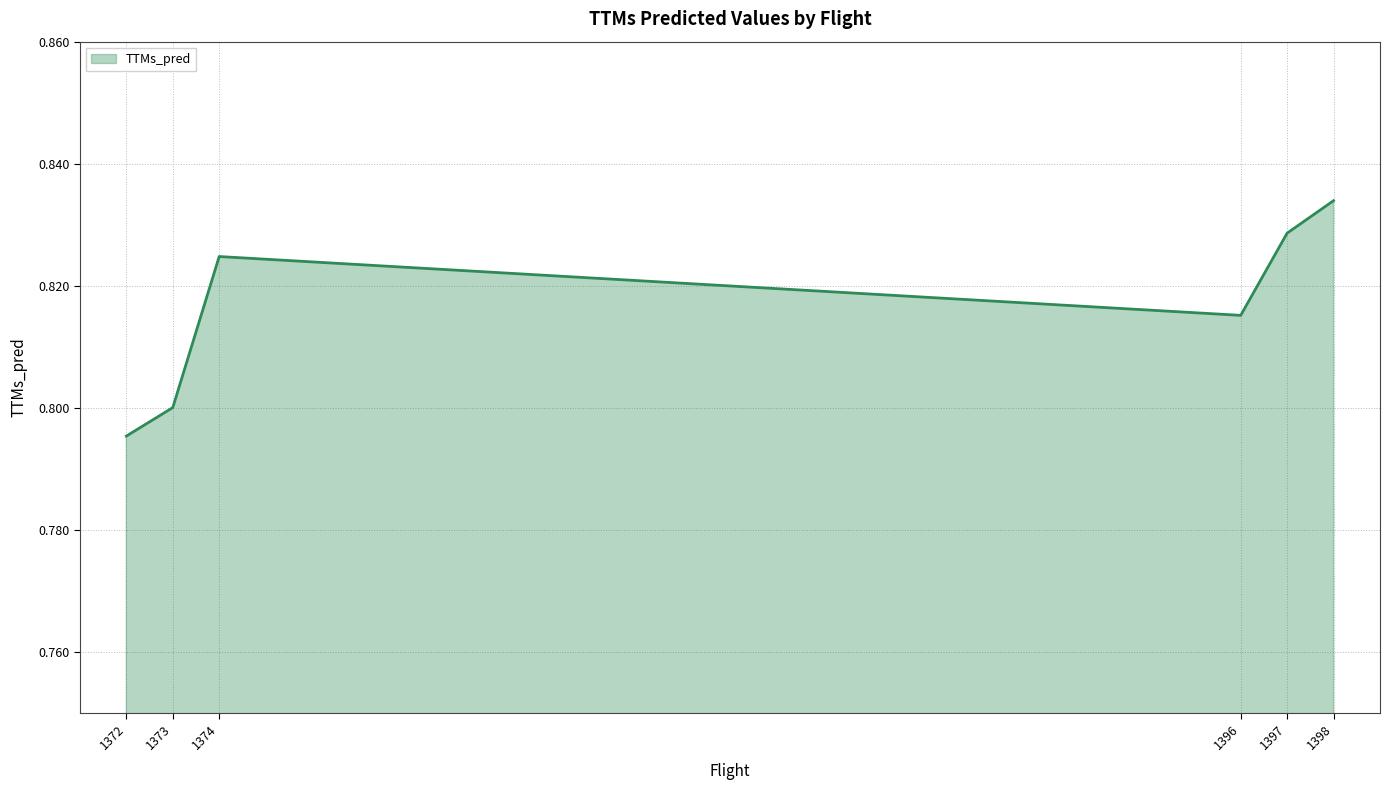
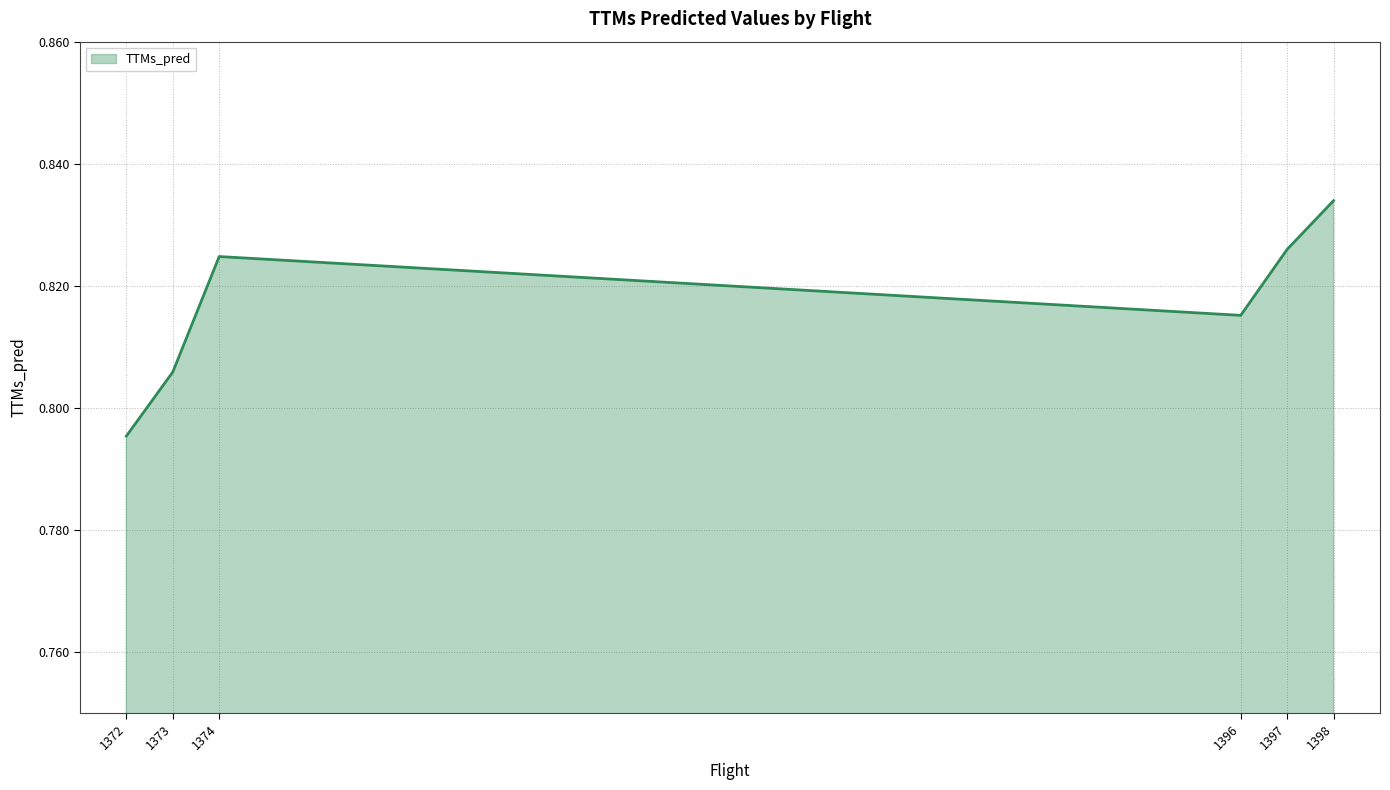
1373: 0.800 -> 0.806
1397: 0.829 -> 0.826
